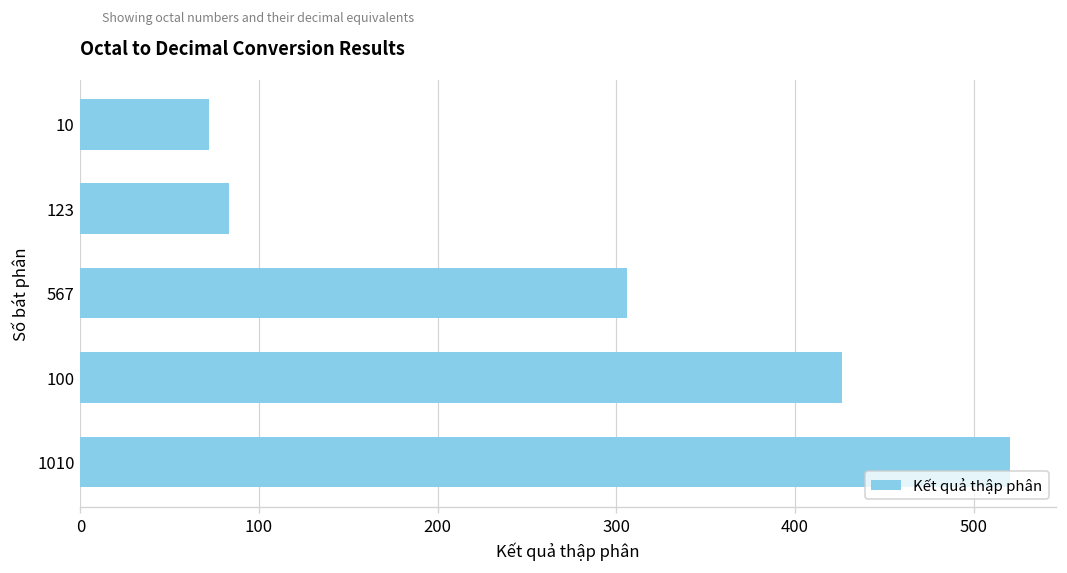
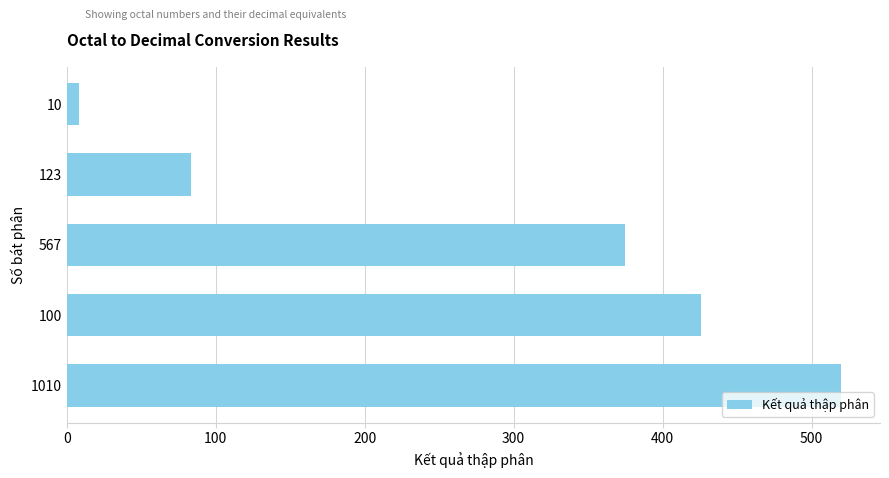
10: 72 -> 8
567: 306 -> 375
